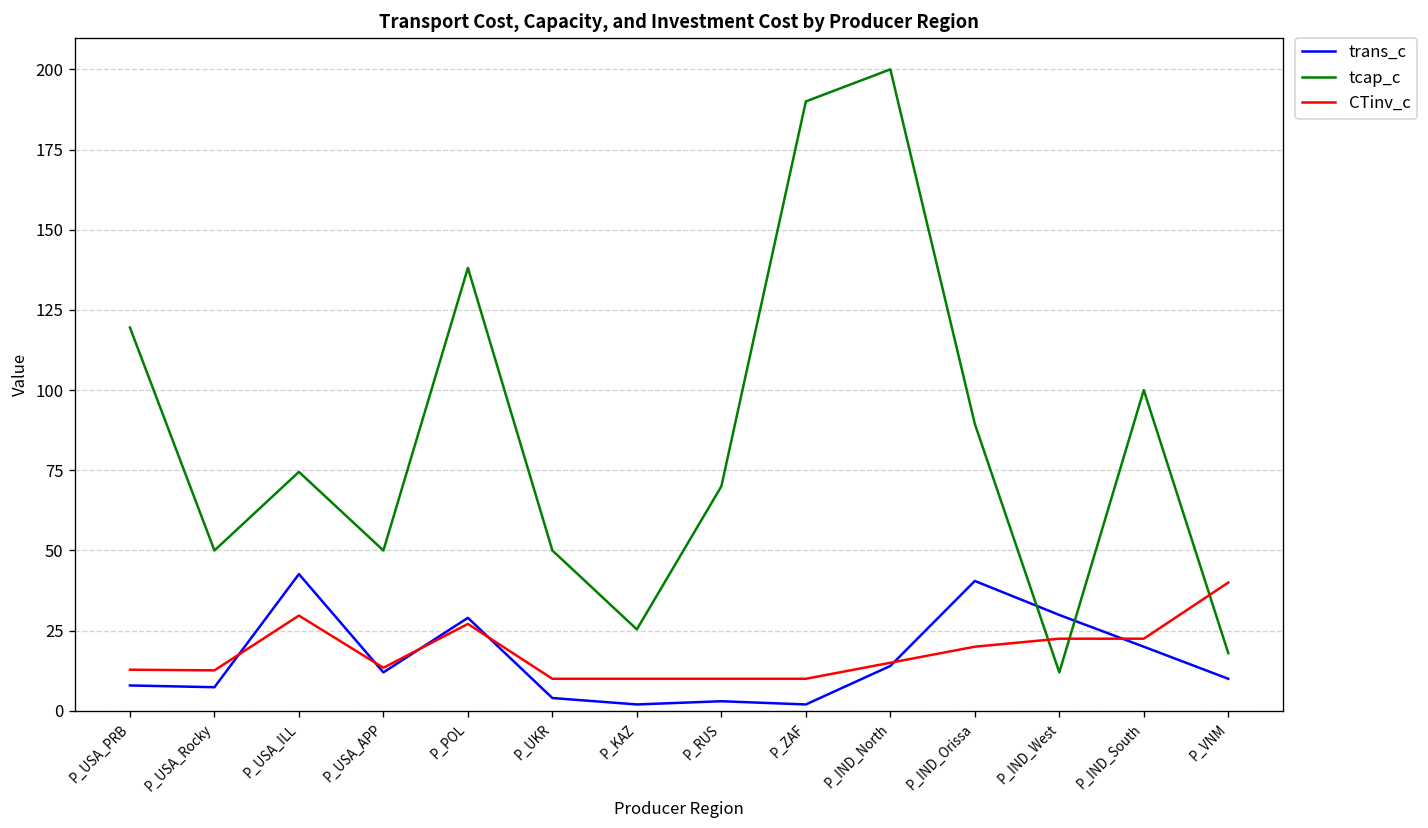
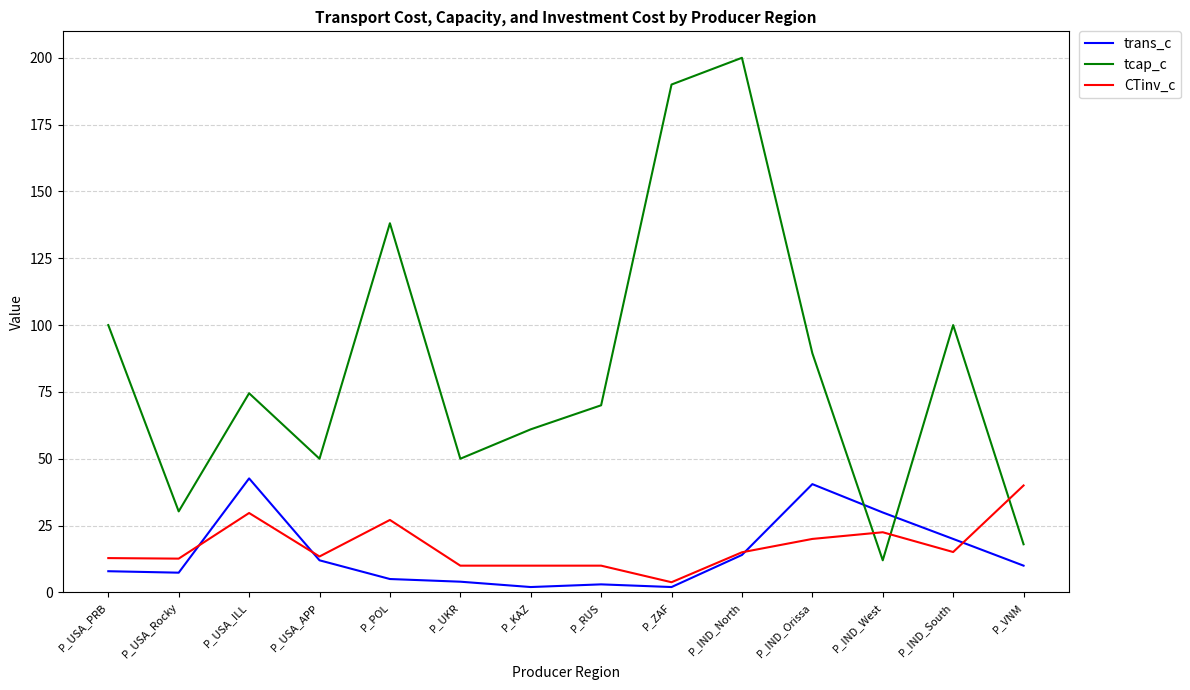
tcap_c, P_USA_PRB: 120 -> 100
tcap_c, P_USA_Rocky: 50 -> 30
trans_c, P_POL: 29 -> 5
tcap_c, P_KAZ: 25 -> 61
CTinv_c, P_ZAF: 10 -> 4
CTinv_c, P_IND_South: 23 -> 15
